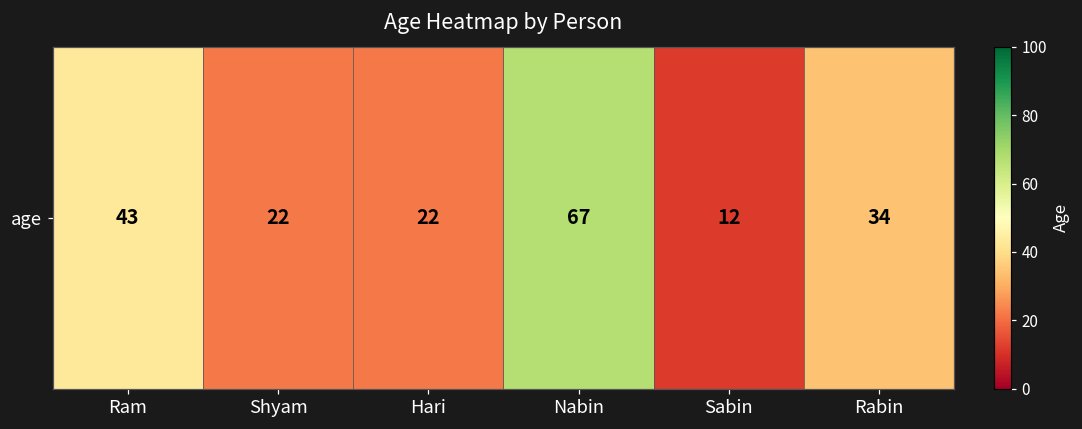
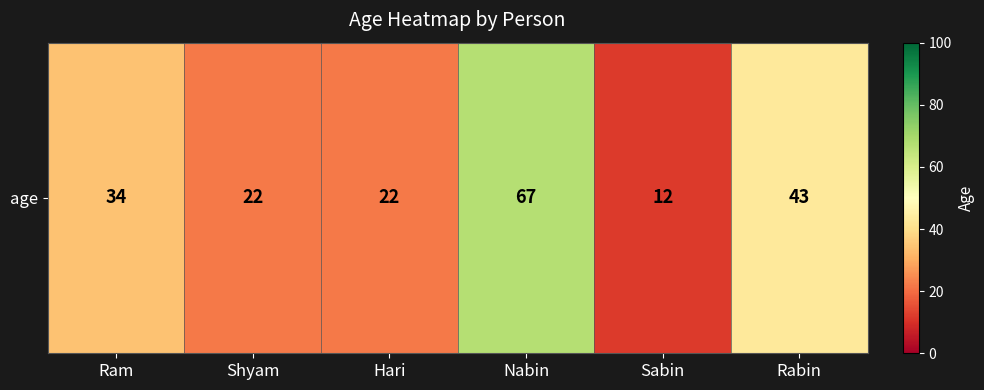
age, Ram: 43 -> 34
age, Rabin: 34 -> 43
